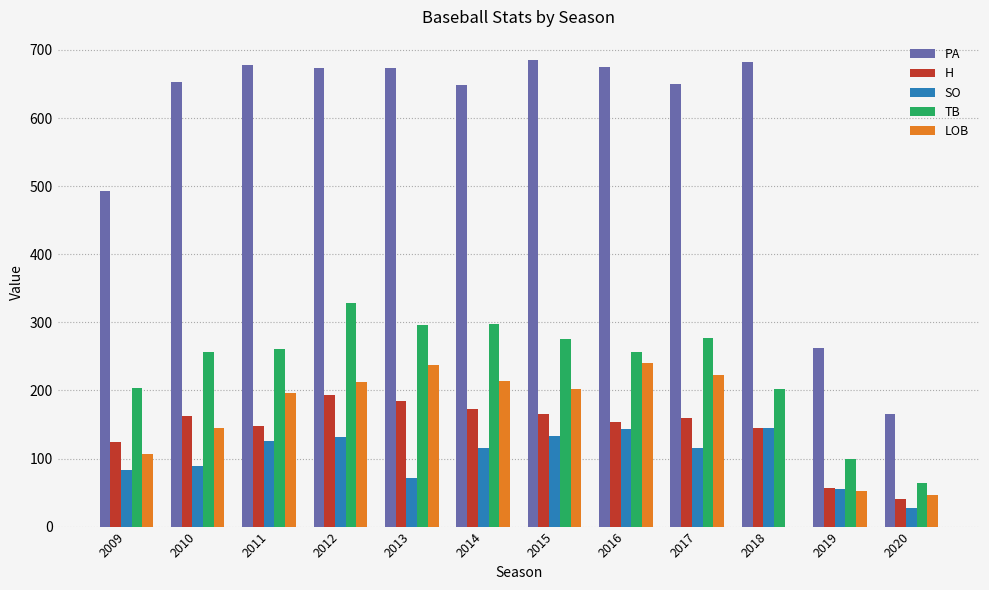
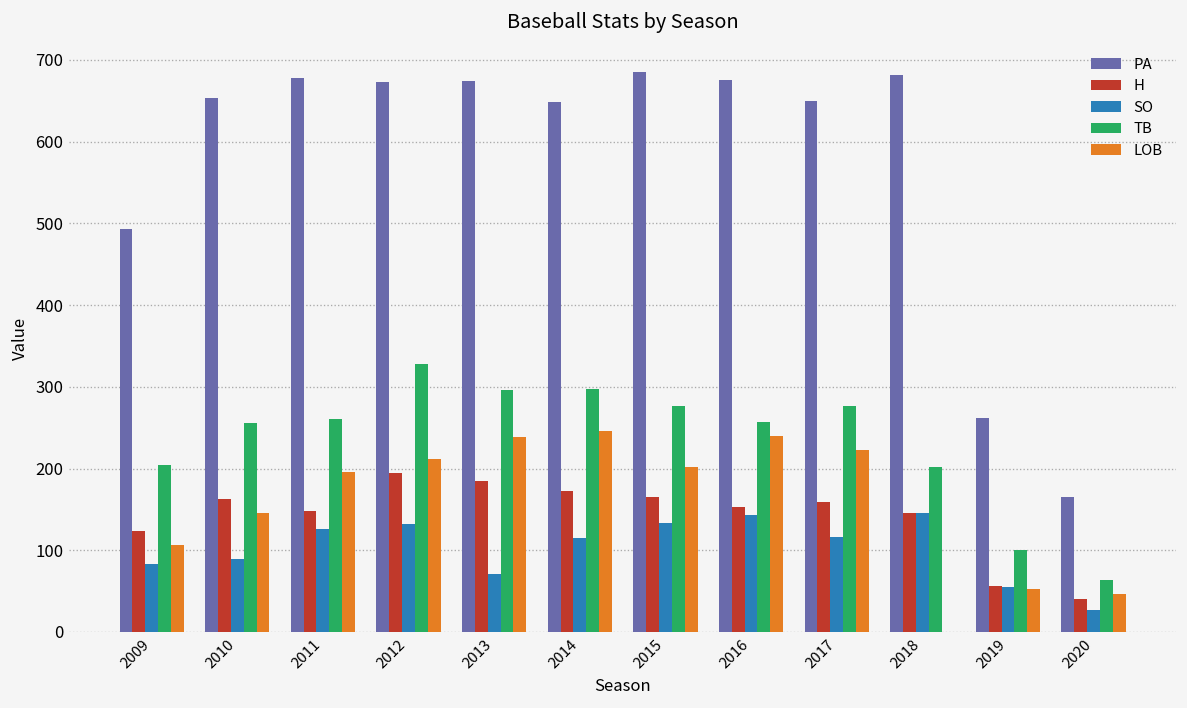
LOB, 2014: 210 -> 250
